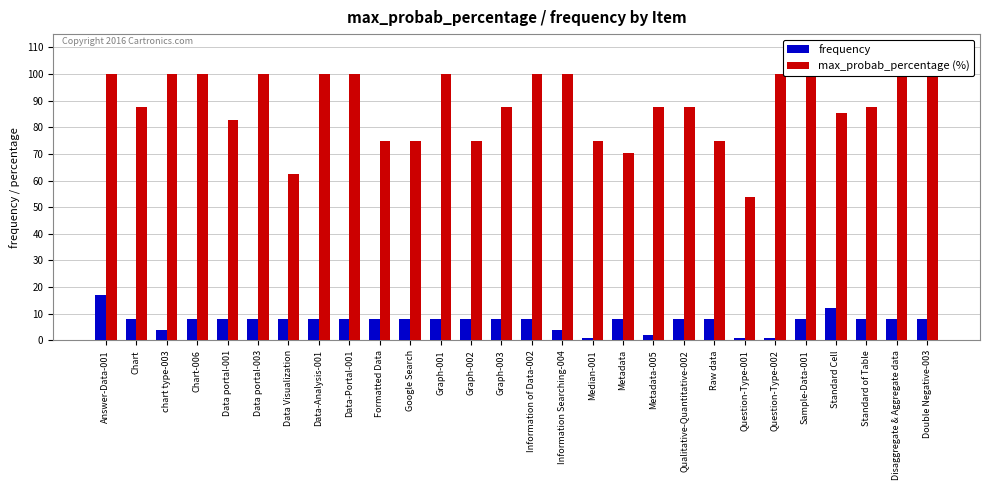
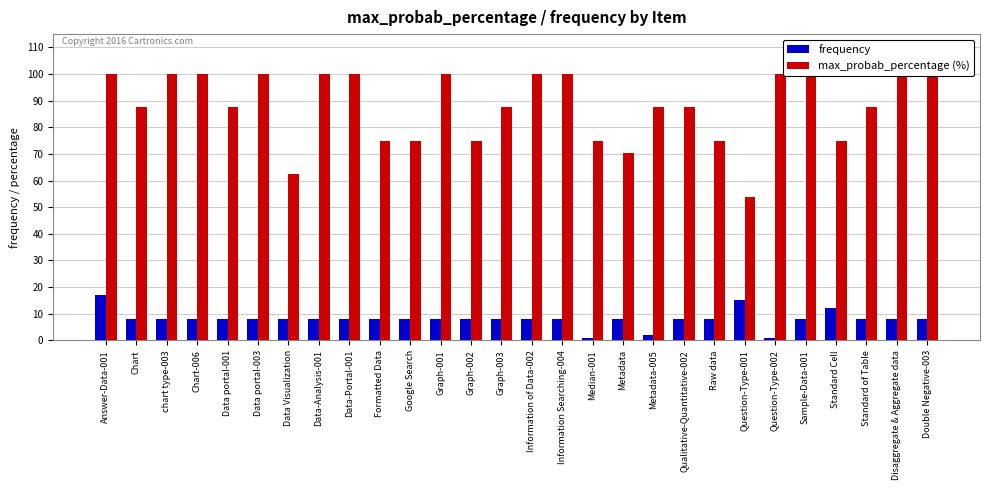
frequency, chart type-003: 4 -> 8
max_probab_percentage (%), Data portal-001: 83 -> 88
frequency, Information Searching-004: 4 -> 8
frequency, Question-Type-001: 1 -> 15
max_probab_percentage (%), Standard Cell: 85 -> 75
